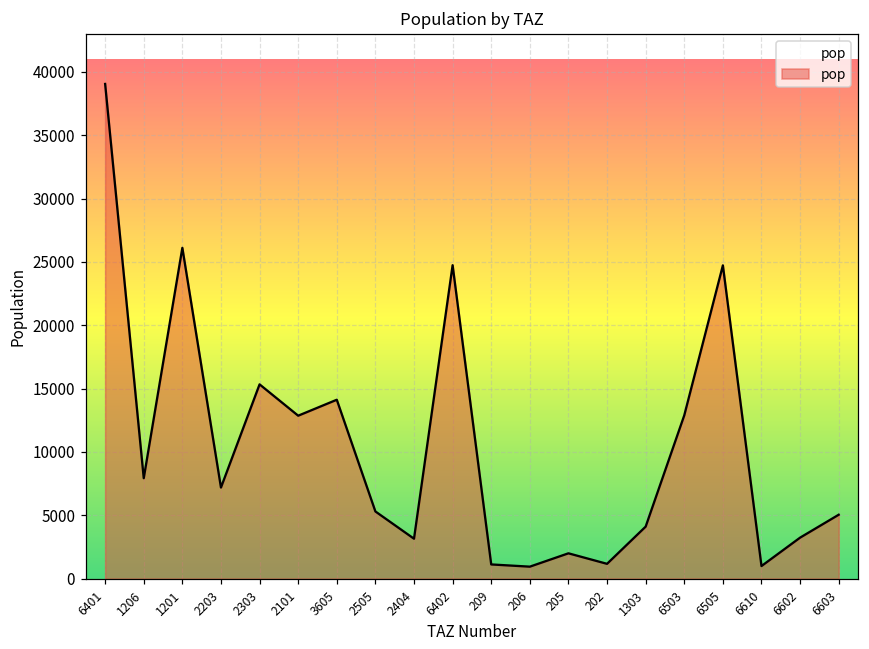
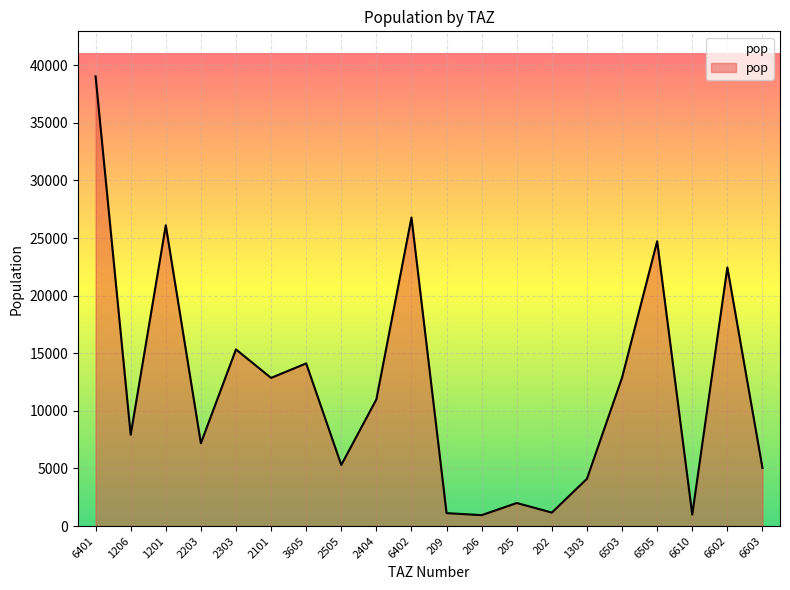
2404: 3200 -> 11000
6402: 24700 -> 26800
6602: 3200 -> 22400
